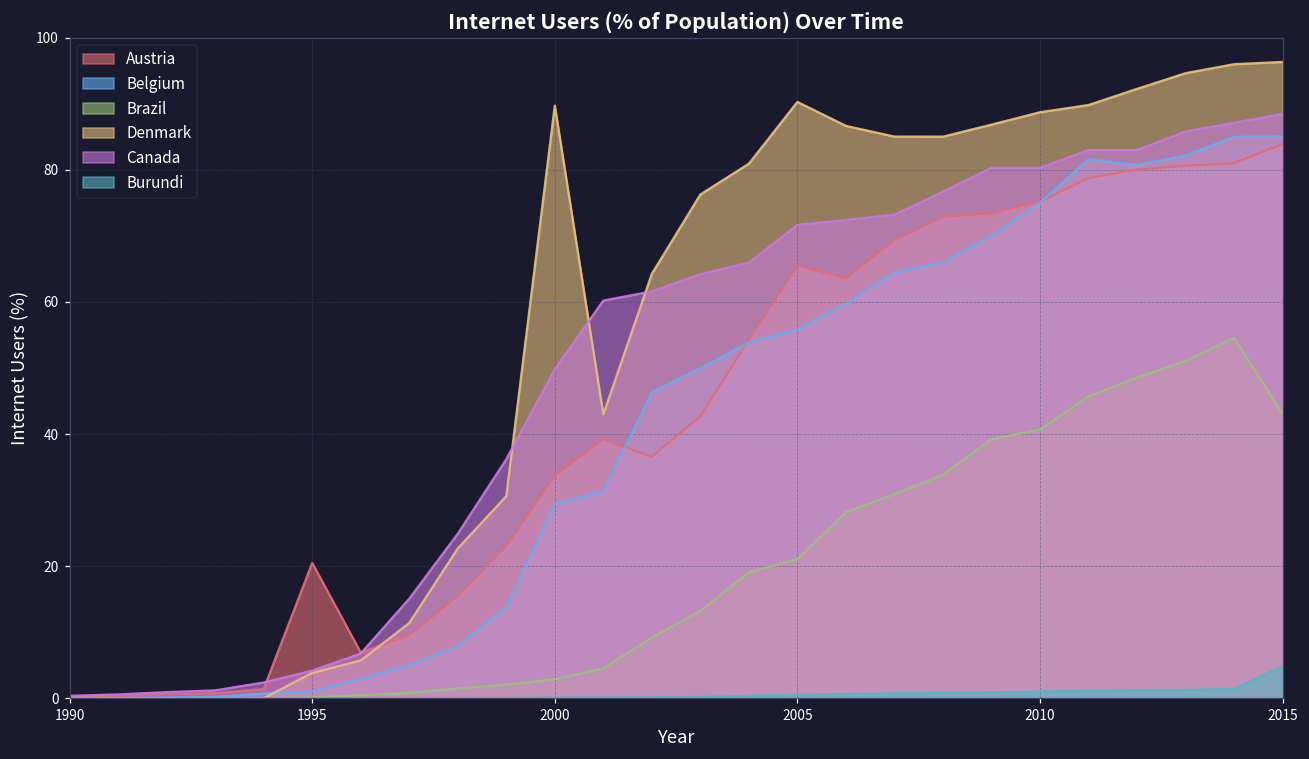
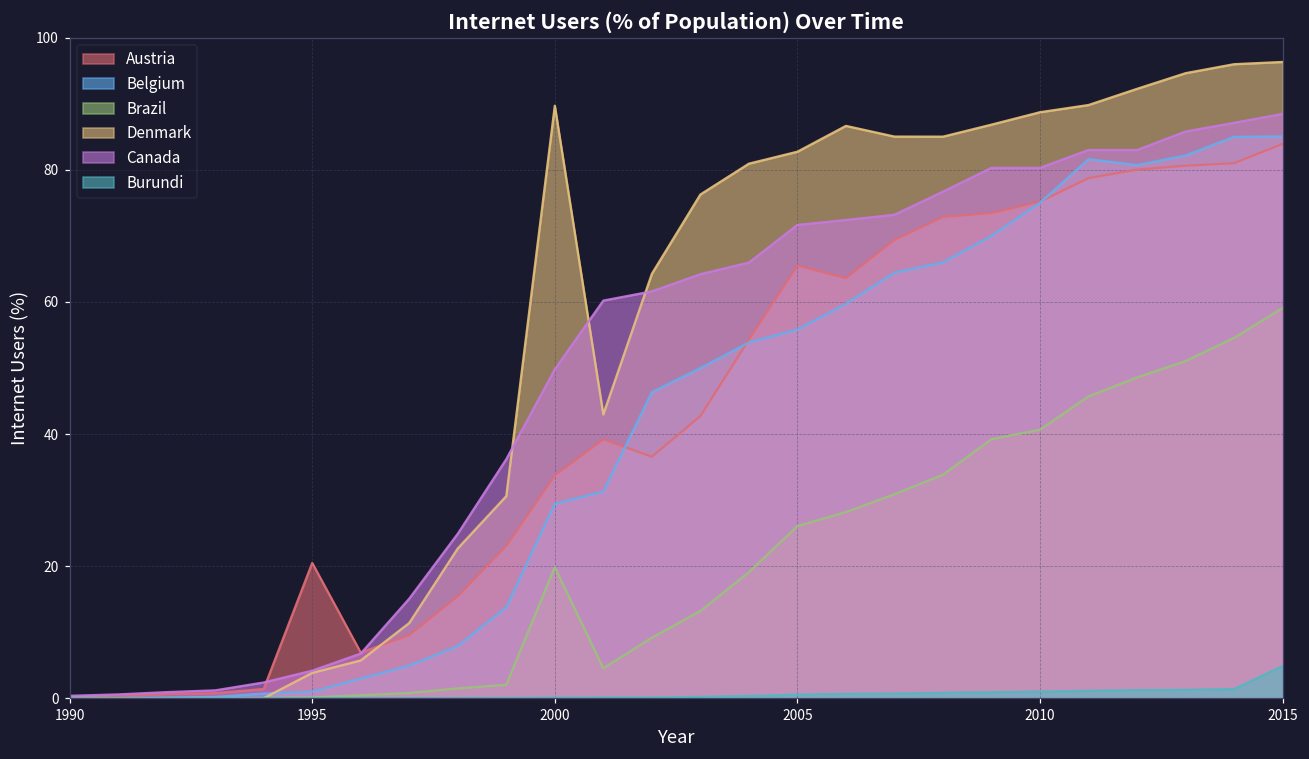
Brazil, 2000: 3 -> 20
Brazil, 2005: 21 -> 26
Denmark, 2005: 90 -> 83
Brazil, 2015: 43 -> 59
